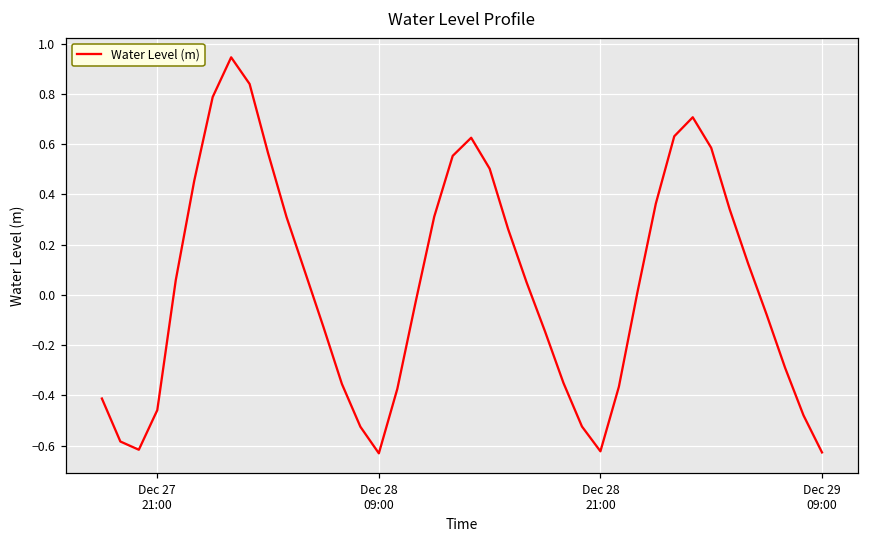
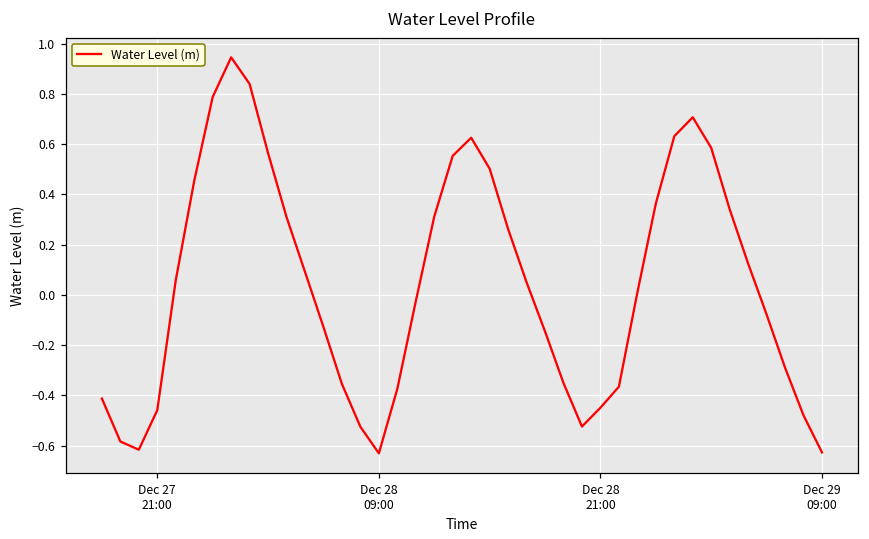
Dec 28 21:00: -0.62 -> -0.45
